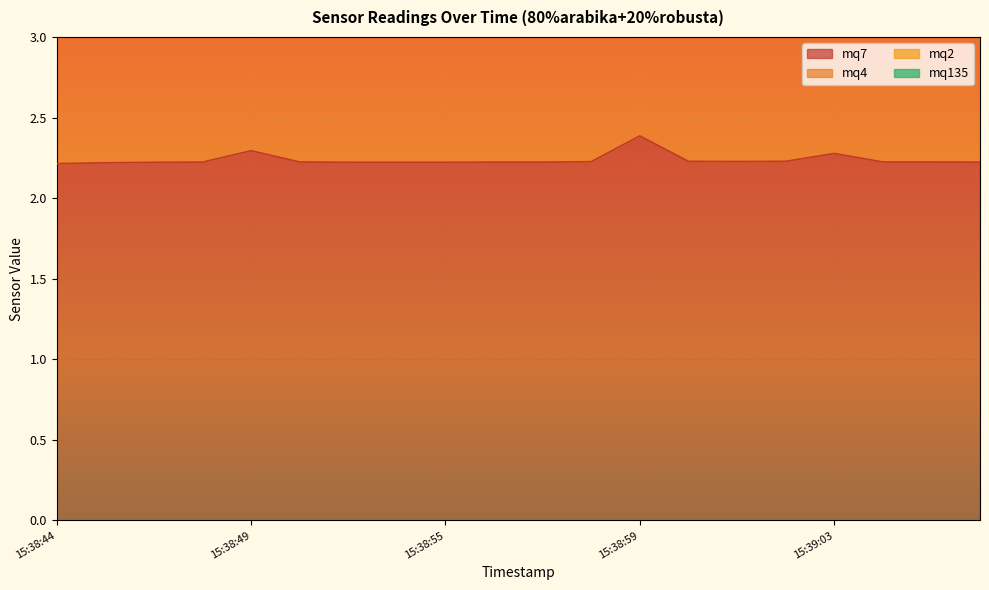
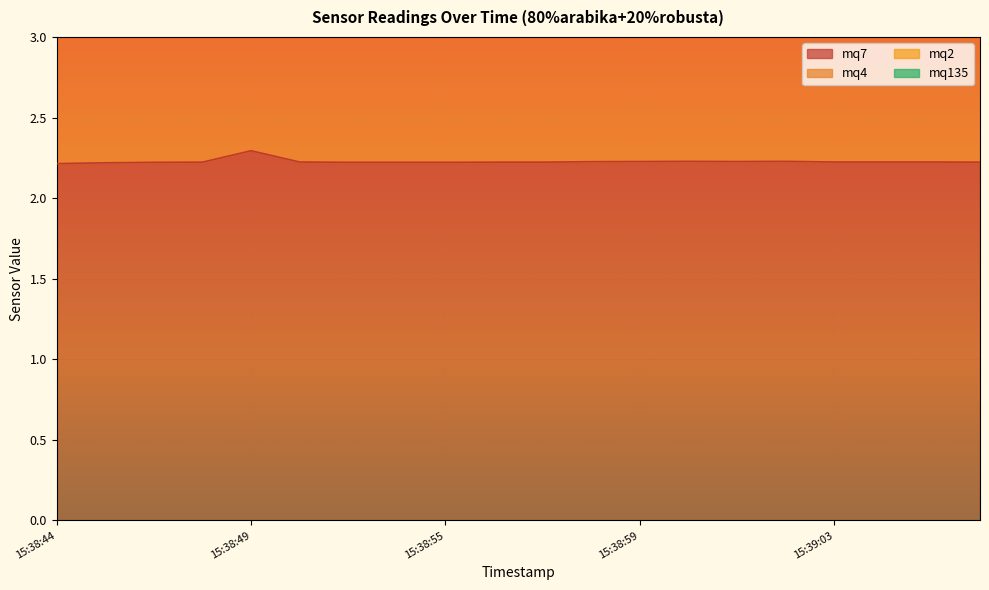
mq7, 15:38:59: 2.39 -> 2.23
mq7, 15:39:03: 2.28 -> 2.22
